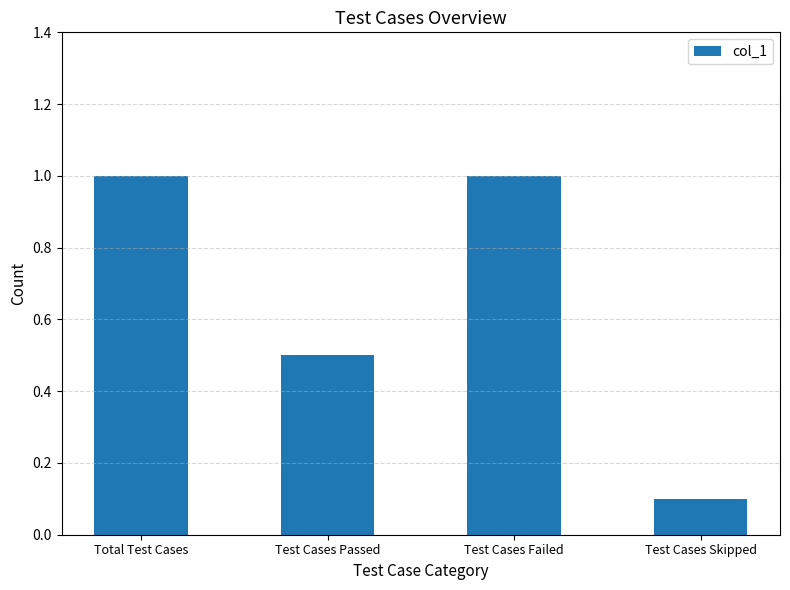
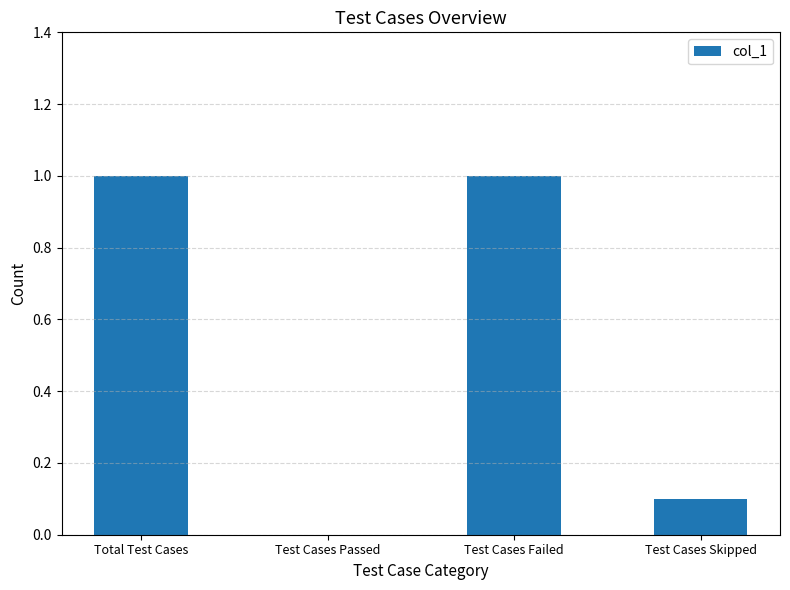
Test Cases Passed: 0.5 -> 0.0
